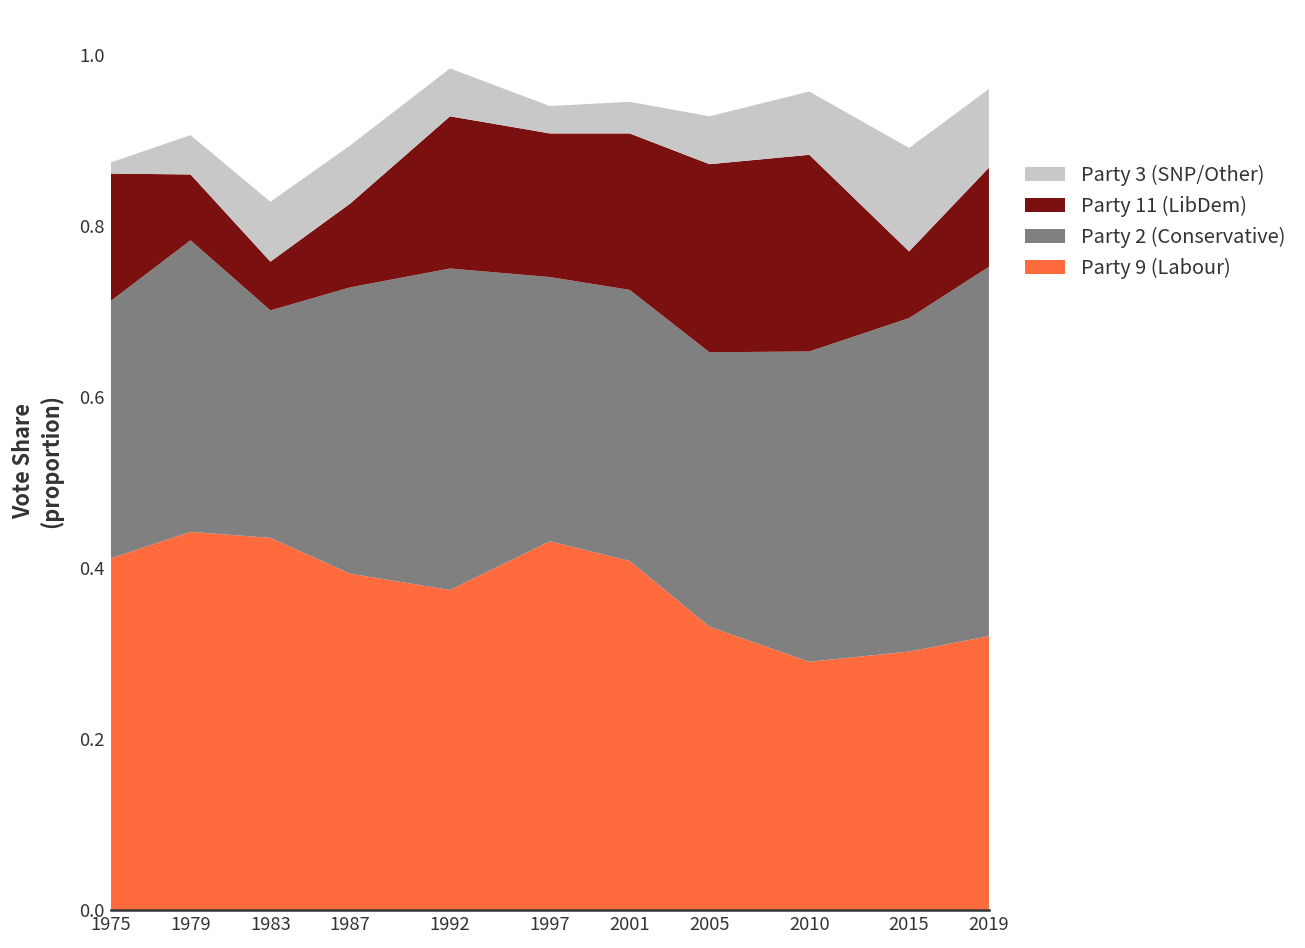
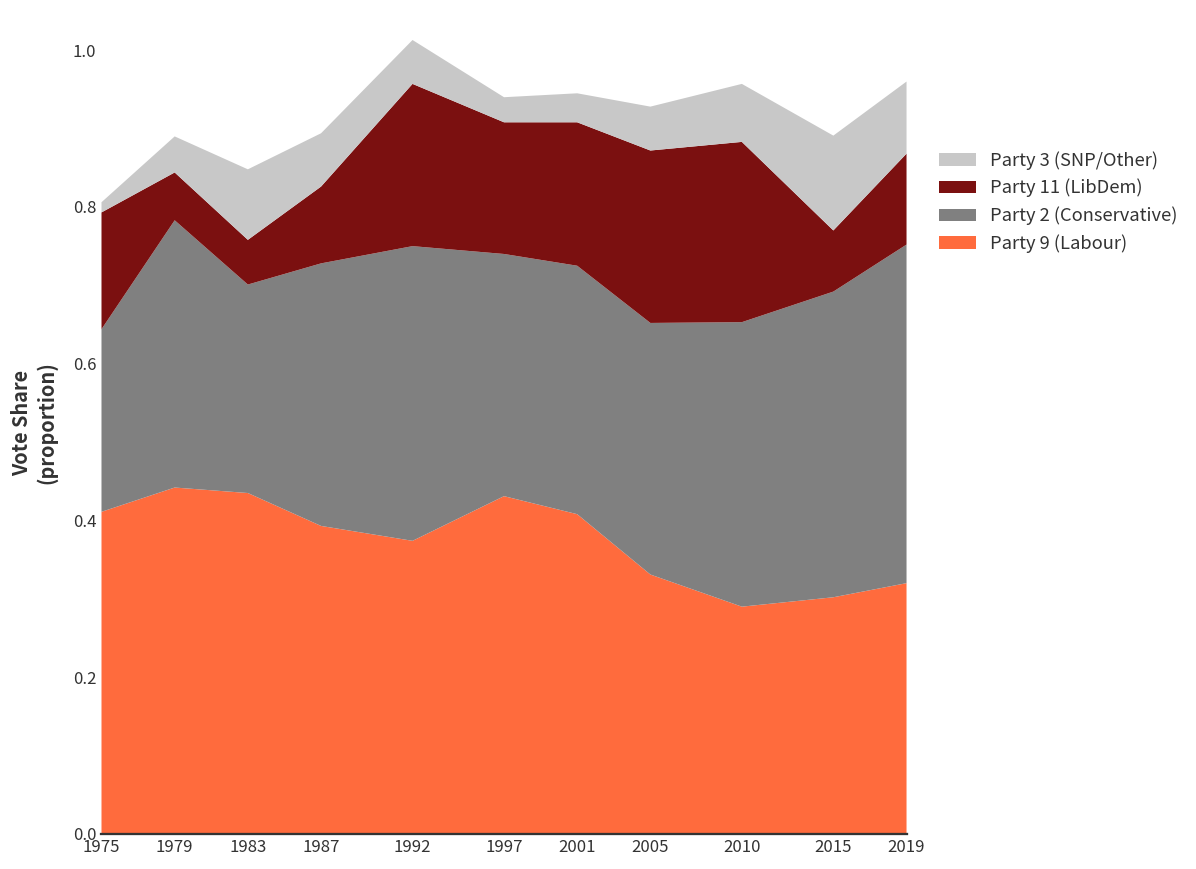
Party 2 (Conservative), 1975: 0.30 -> 0.23
Party 11 (LibDem), 1979: 0.08 -> 0.06
Party 3 (SNP/Other), 1983: 0.07 -> 0.09
Party 11 (LibDem), 1992: 0.18 -> 0.21
